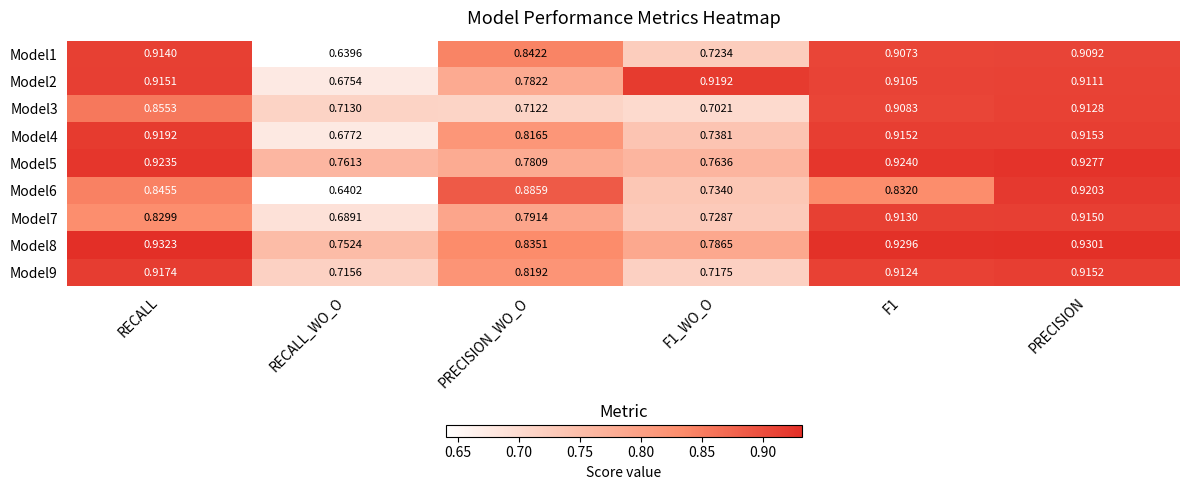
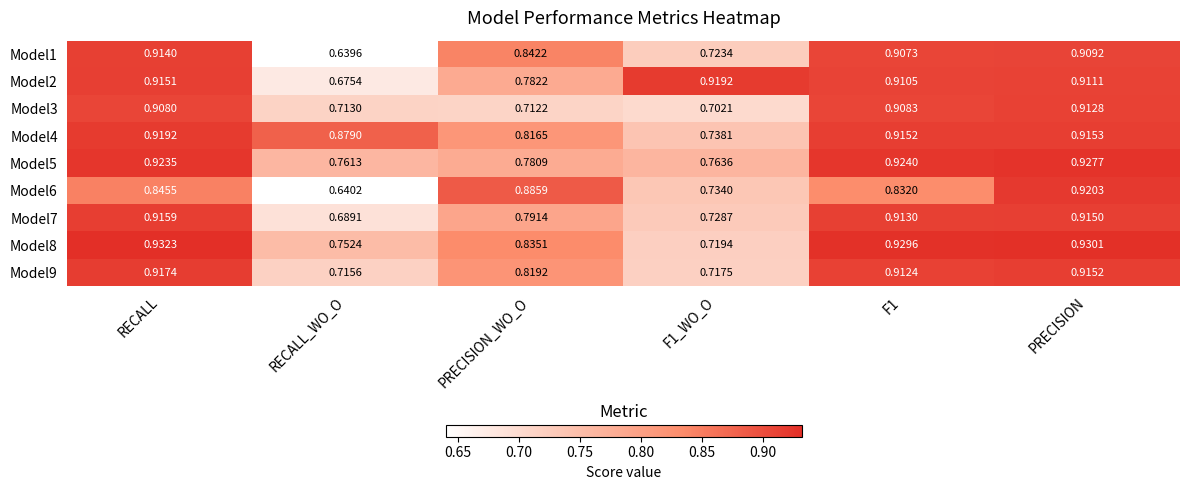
Model3, RECALL: 0.8553 -> 0.9080
Model4, RECALL_WO_O: 0.6772 -> 0.8790
Model7, RECALL: 0.8299 -> 0.9159
Model8, F1_WO_O: 0.7865 -> 0.7194
